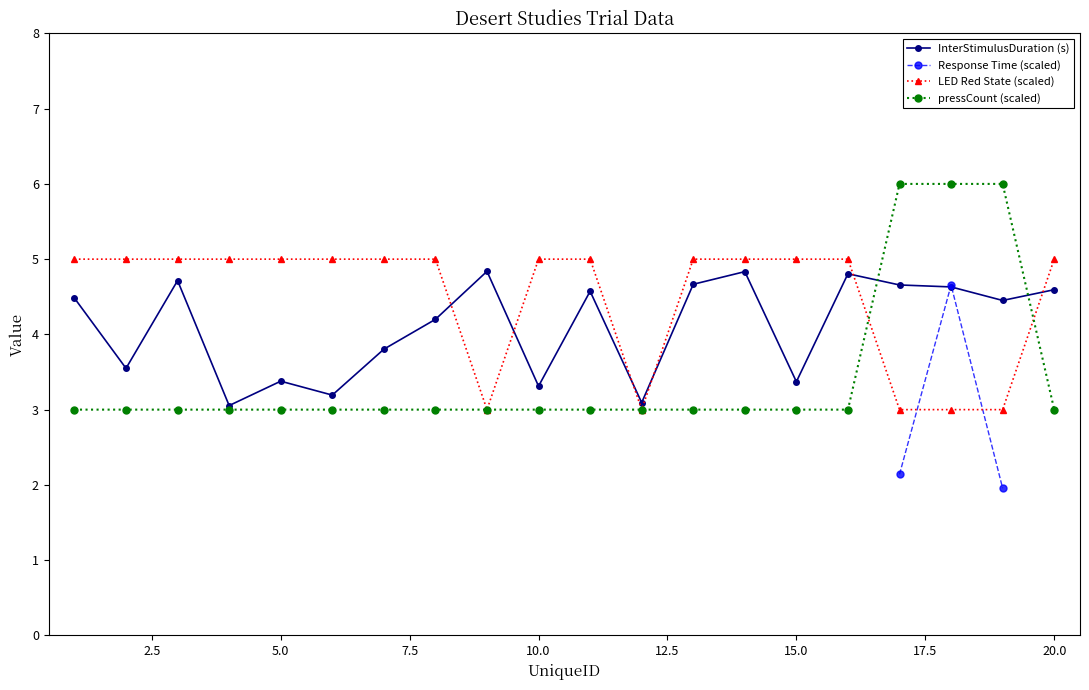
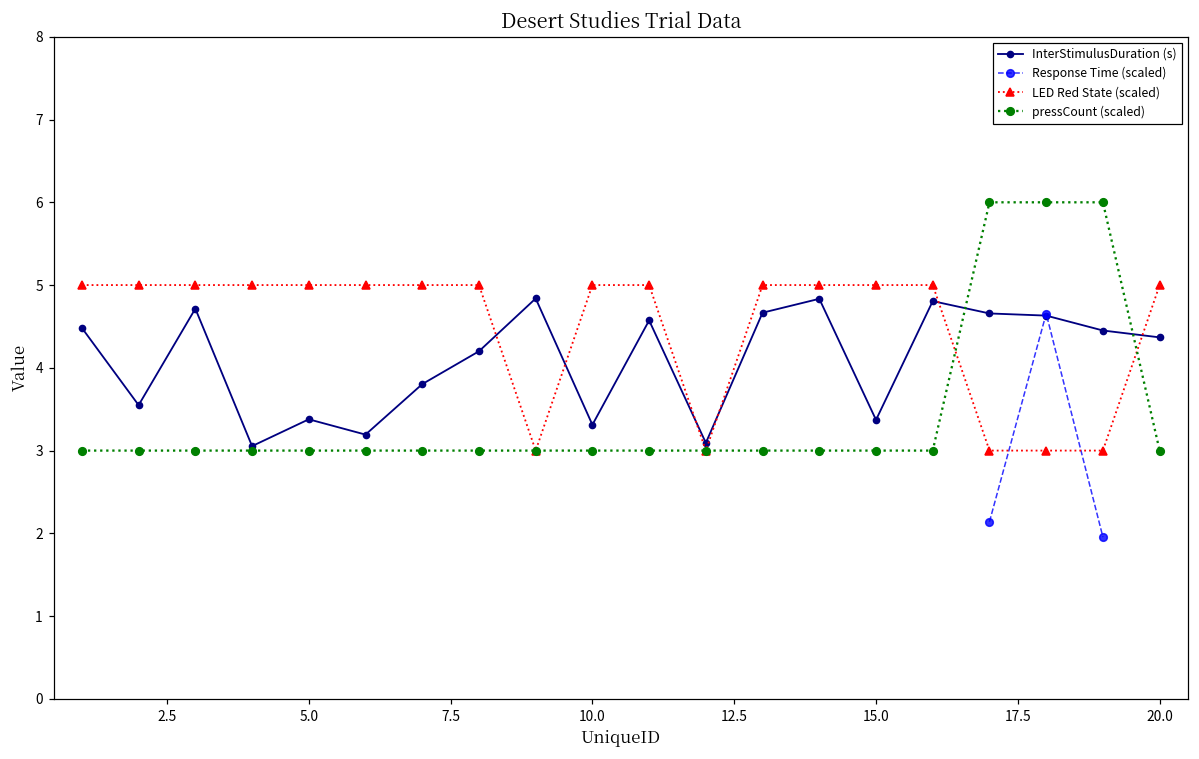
InterStimulusDuration (s), 20.0: 4.6 -> 4.4
